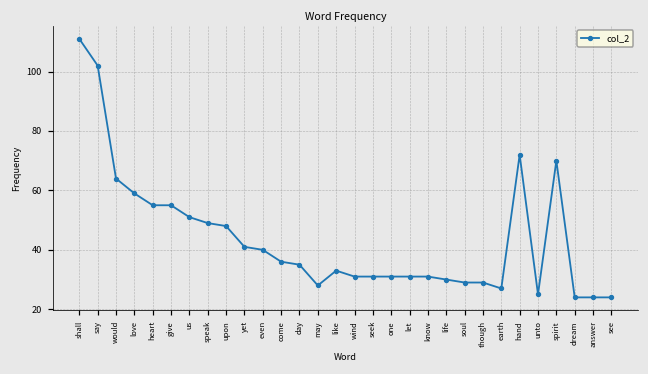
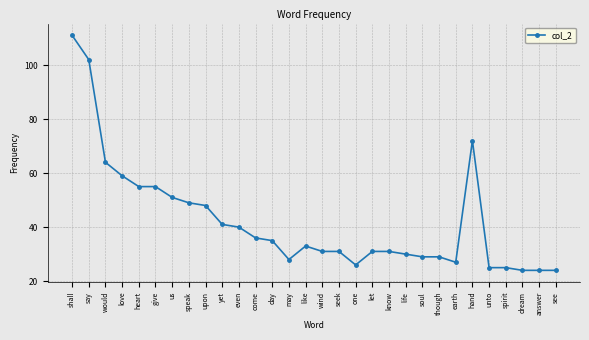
one: 31 -> 26
spirit: 70 -> 25
